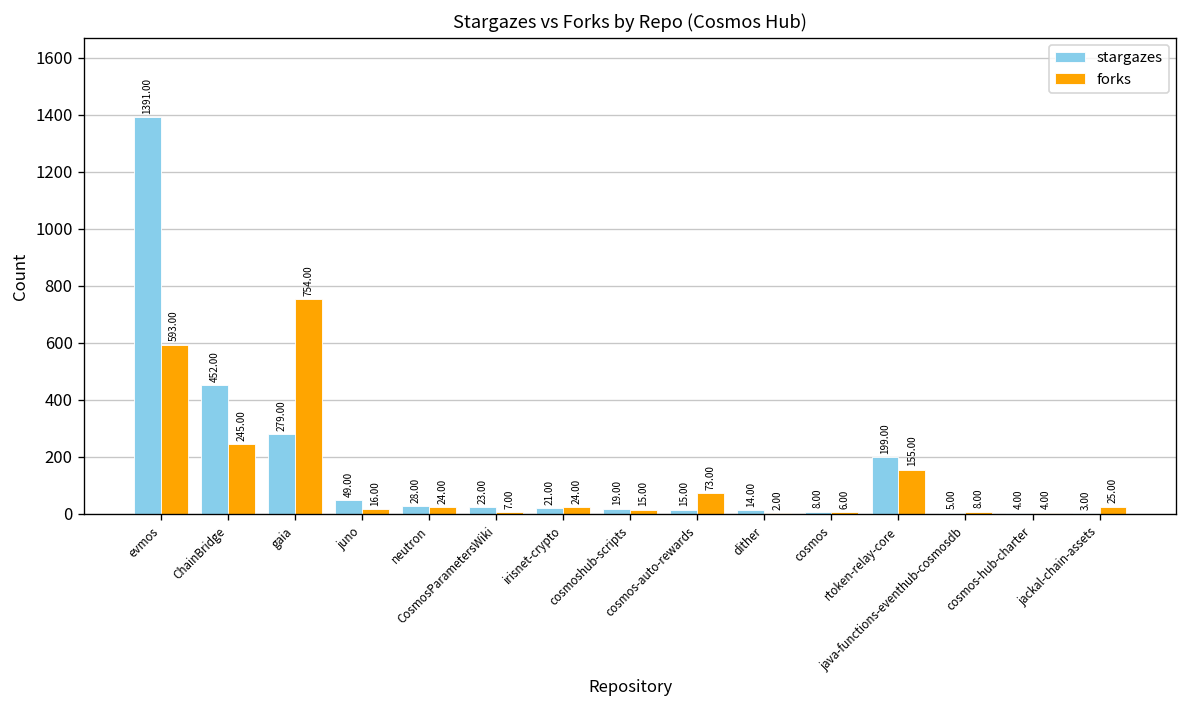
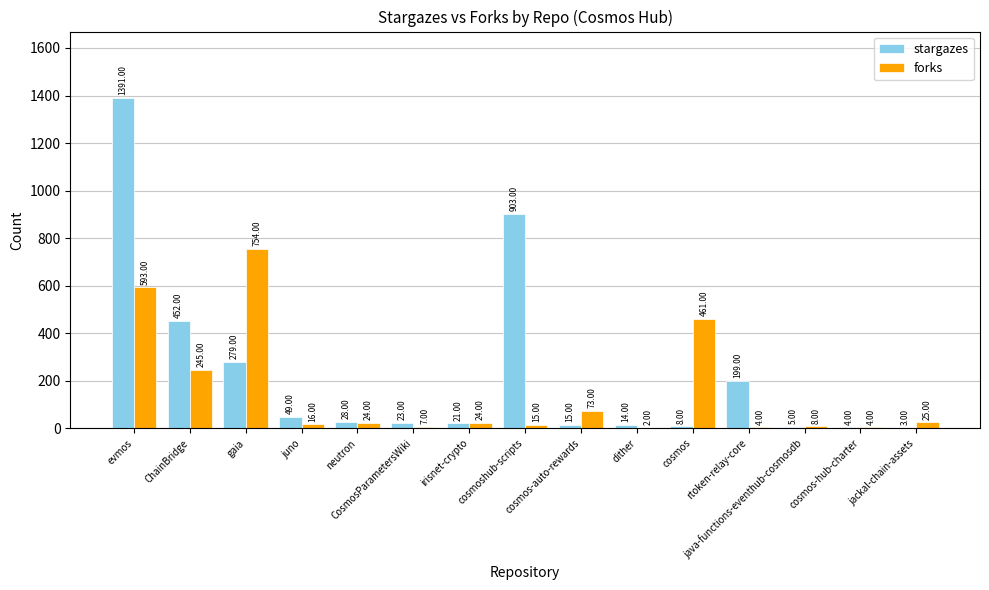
stargazes, cosmoshub-scripts: 19.00 -> 903.00
forks, cosmos: 6.00 -> 461.00
forks, rtoken-relay-core: 155.00 -> 4.00
